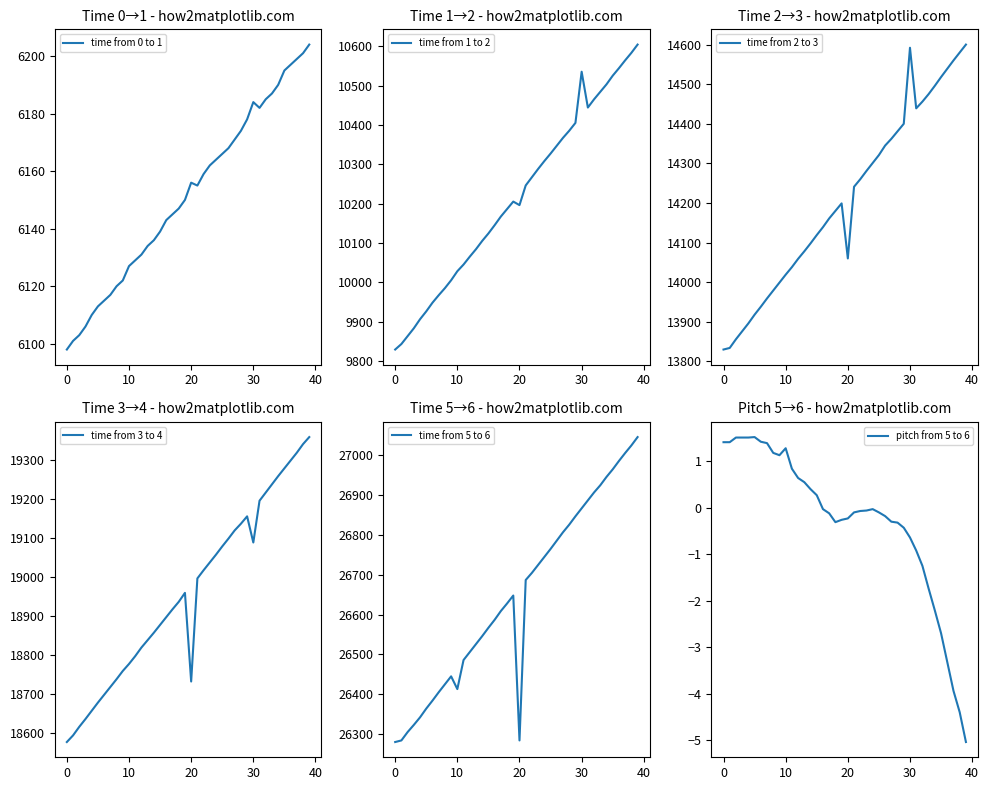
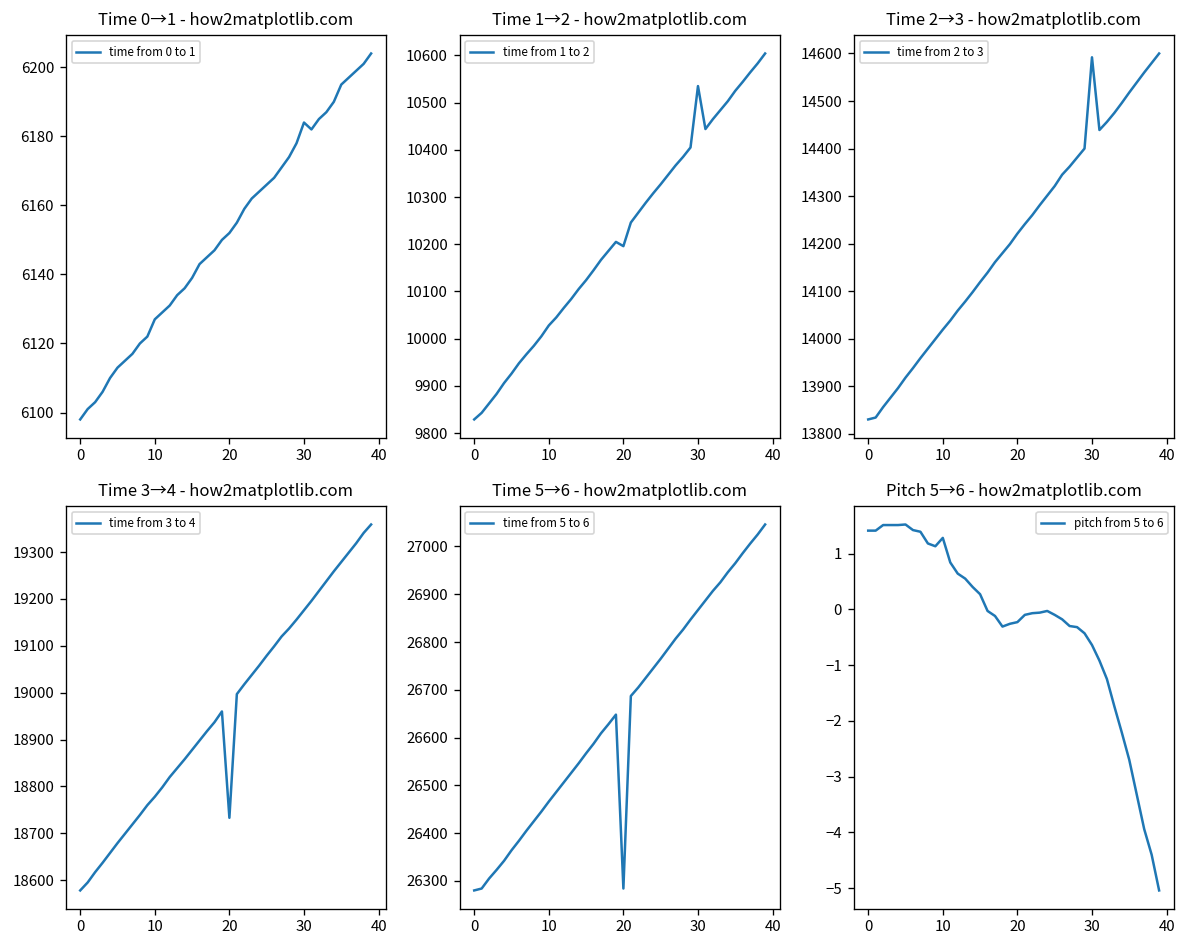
Time 0→1 - how2matplotlib.com, 20: 6156 -> 6152
Time 2→3 - how2matplotlib.com, 20: 14060 -> 14220
Time 3→4 - how2matplotlib.com, 30: 19090 -> 19180
Time 5→6 - how2matplotlib.com, 10: 26410 -> 26470
